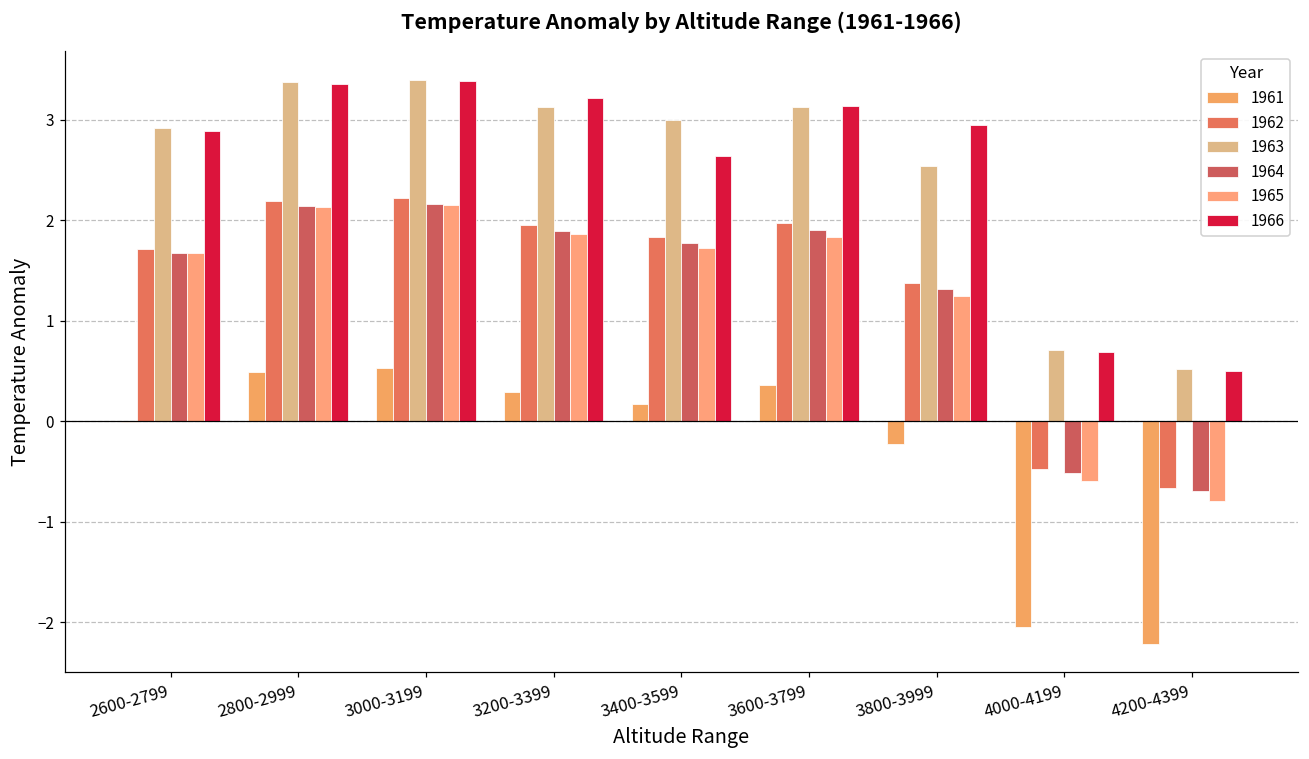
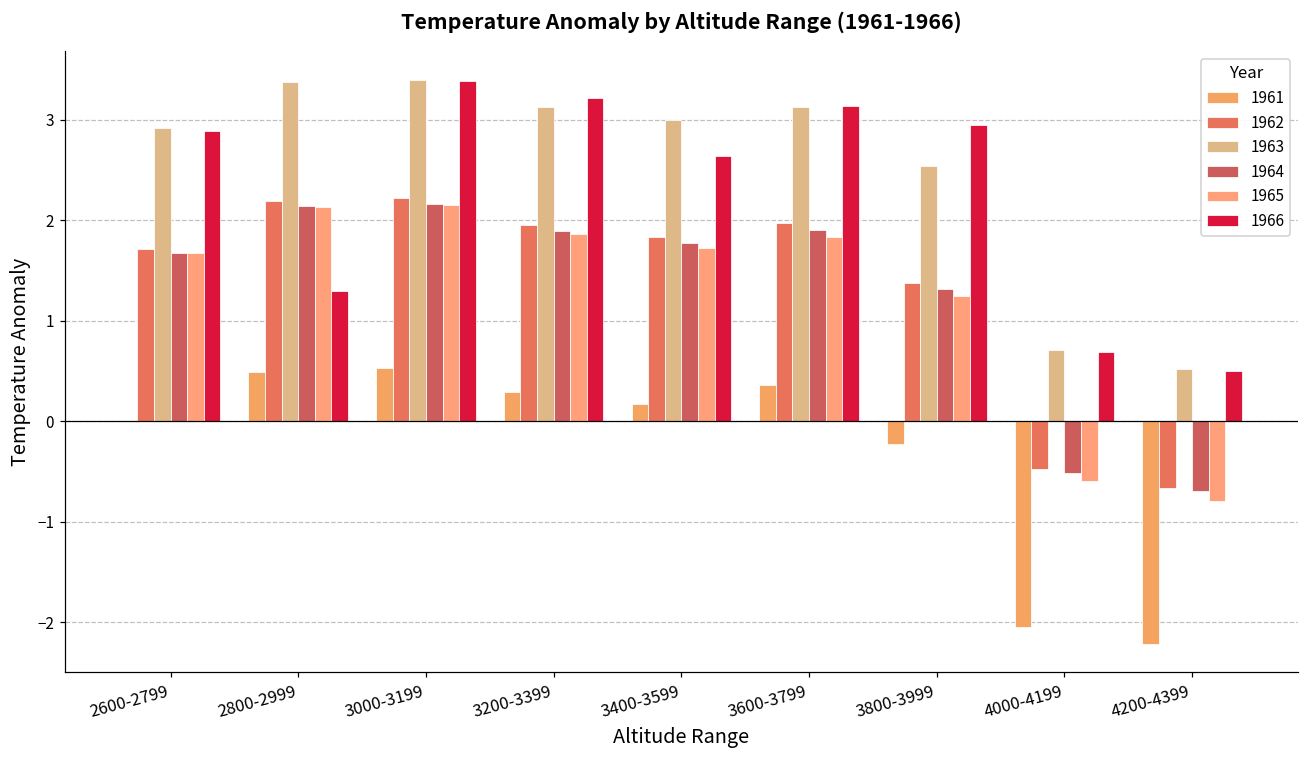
1966, 2800-2999: 3.4 -> 1.3
